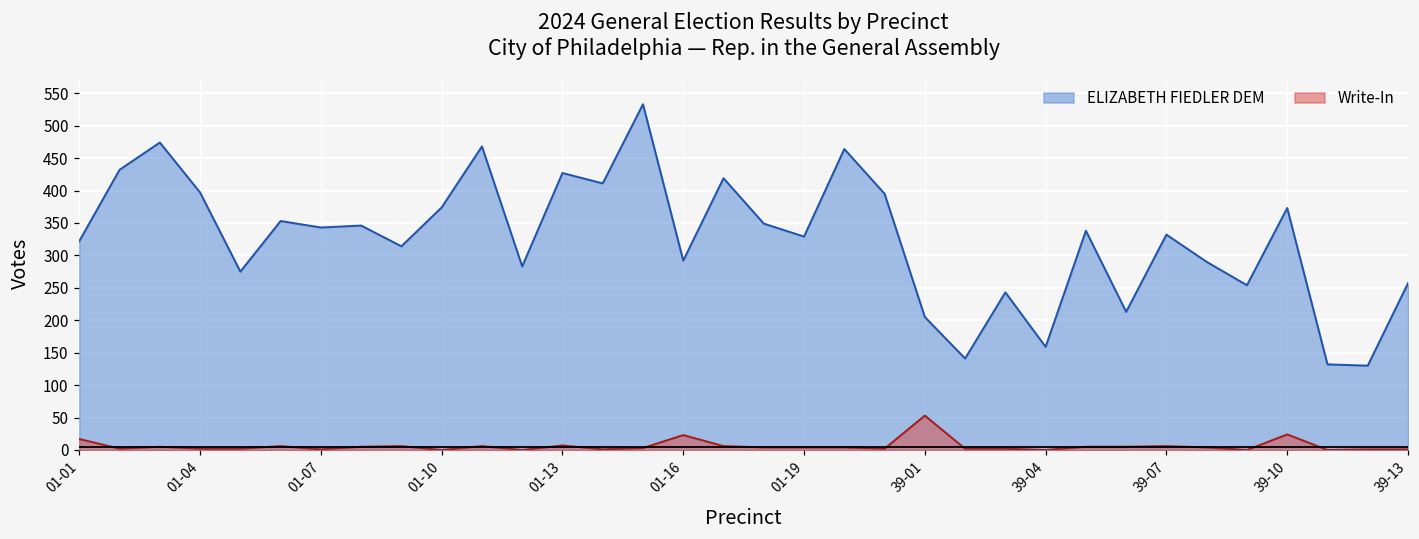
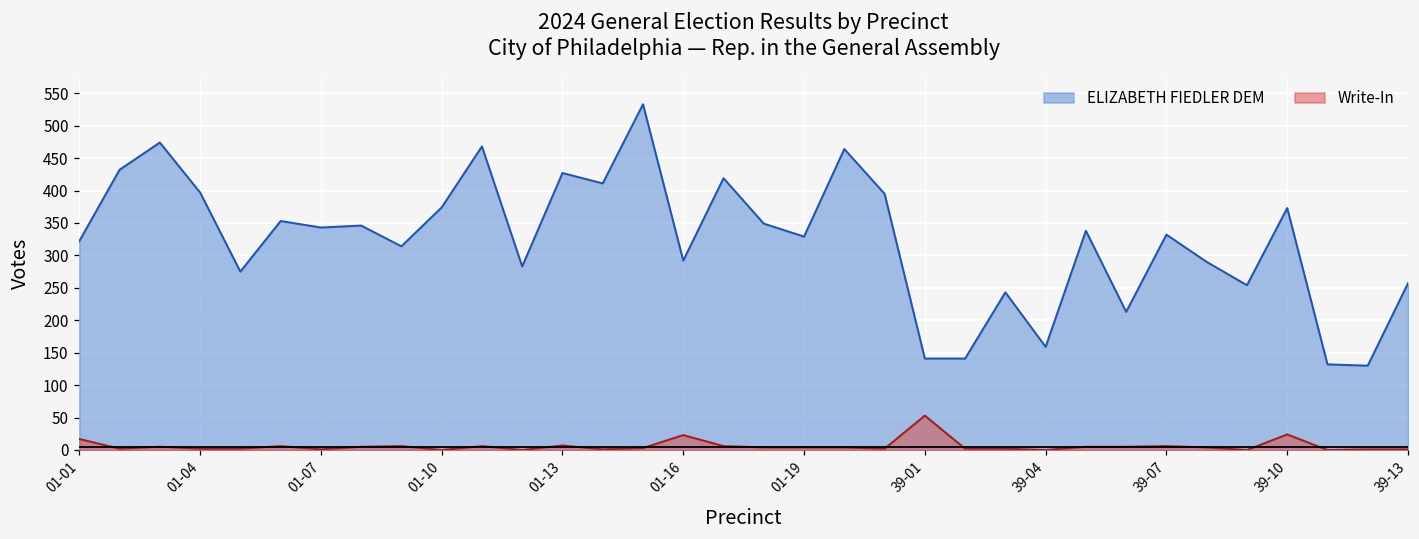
ELIZABETH FIEDLER DEM, 39-01: 210 -> 140
